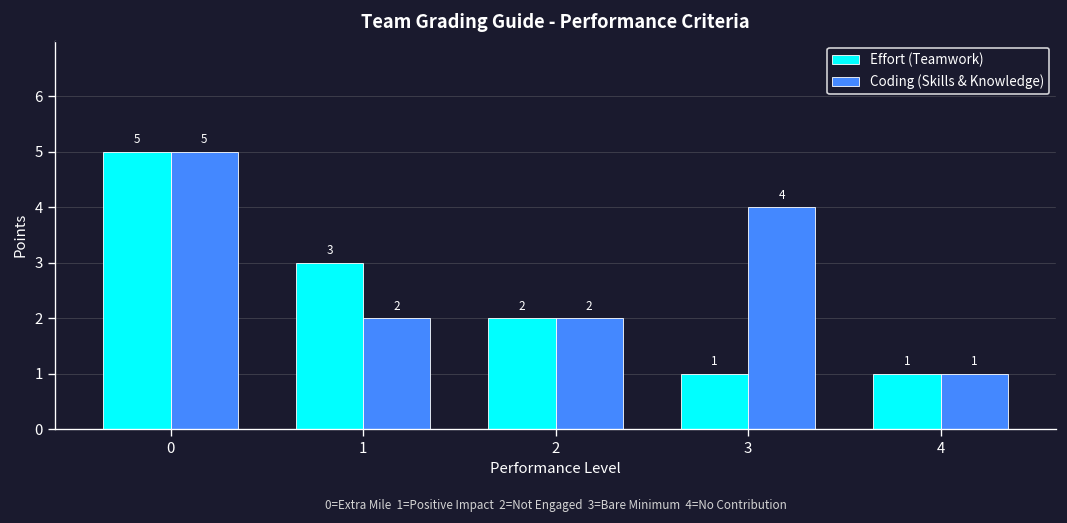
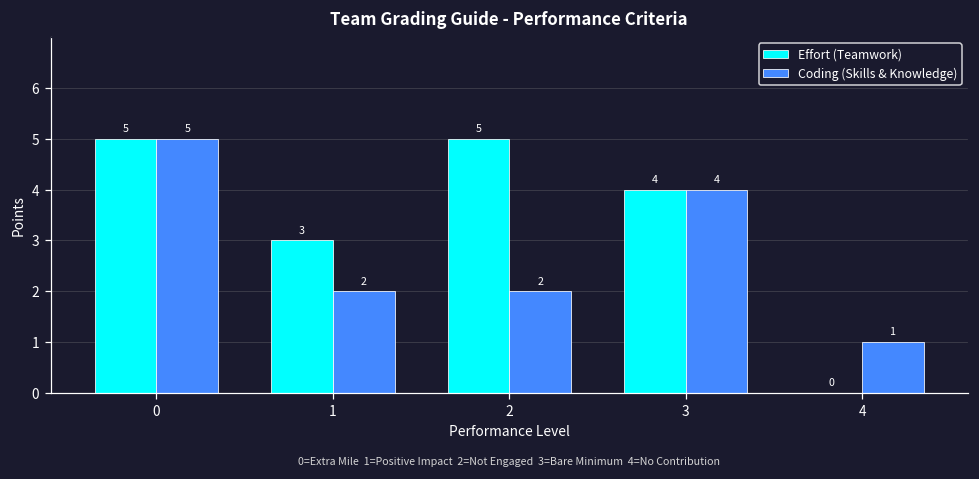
Effort (Teamwork), 2: 2 -> 5
Effort (Teamwork), 3: 1 -> 4
Effort (Teamwork), 4: 1 -> 0
